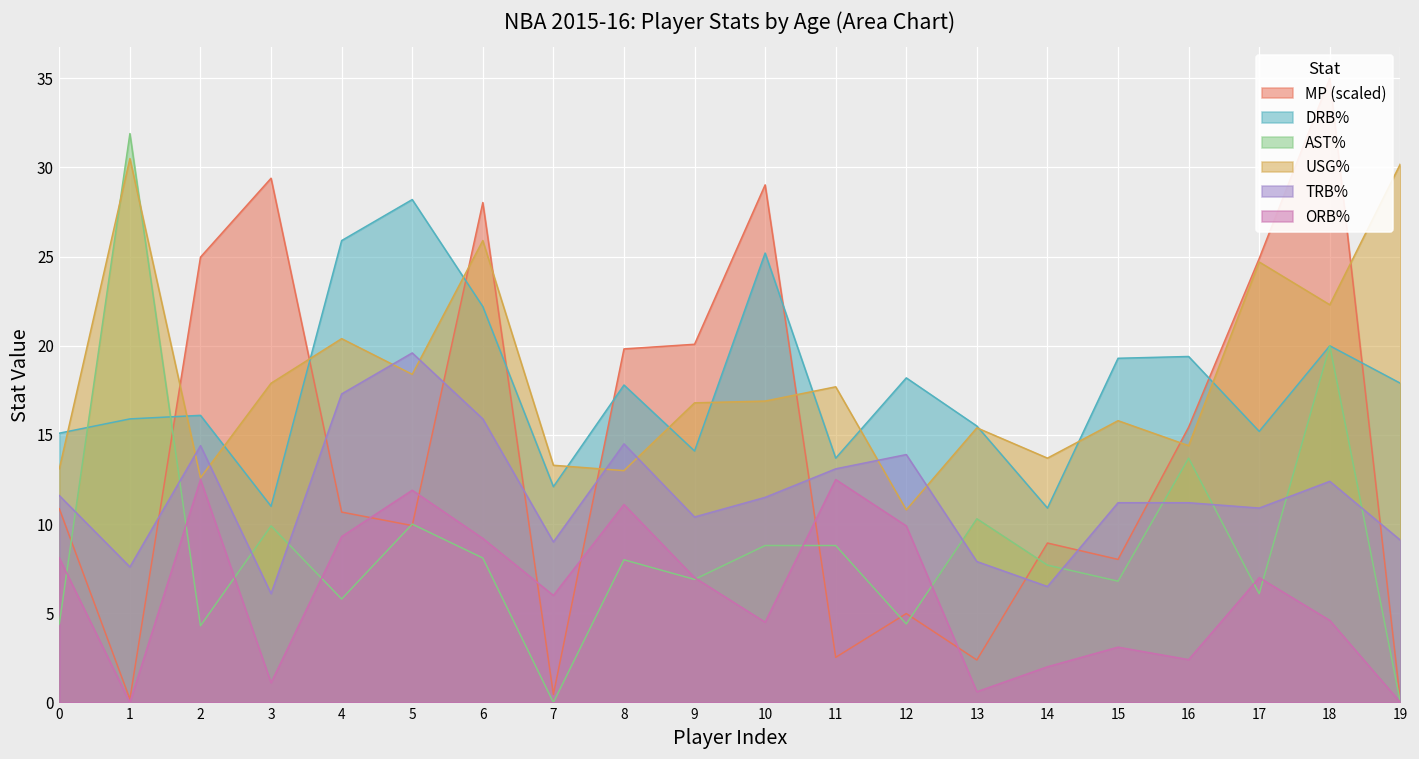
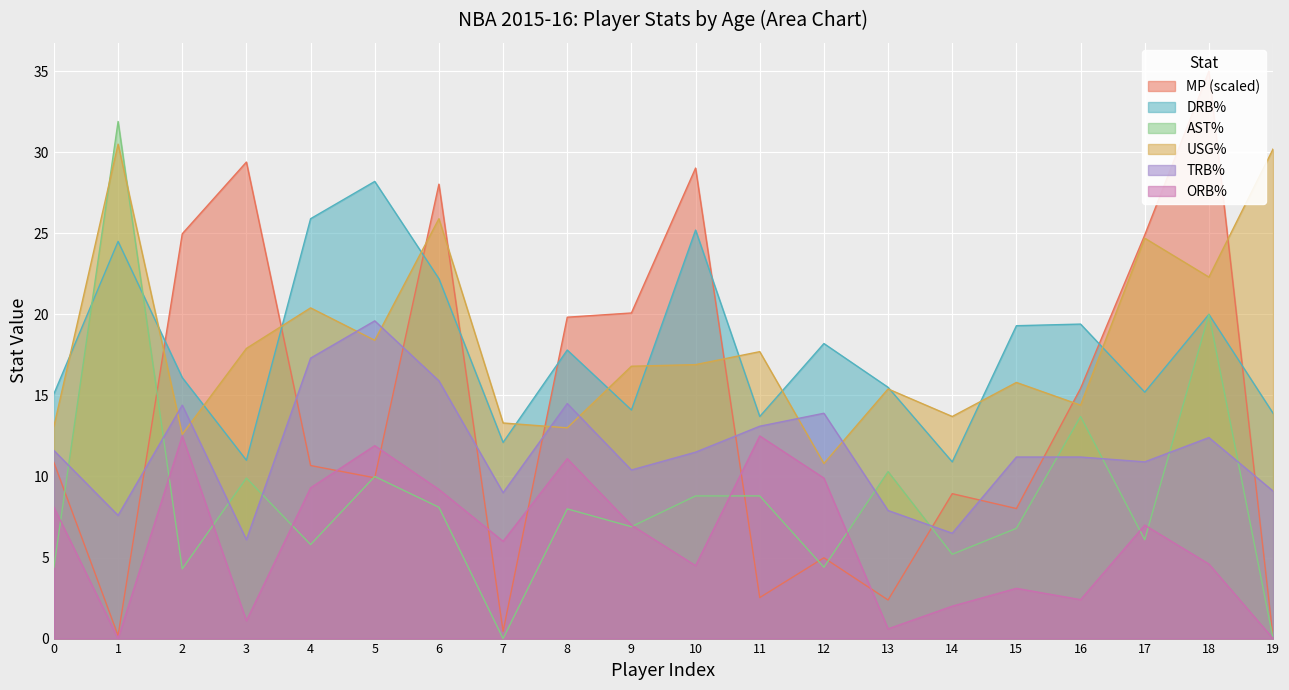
DRB%, 1: 15.9 -> 24.5
AST%, 14: 7.7 -> 5.2
DRB%, 19: 17.9 -> 13.9
